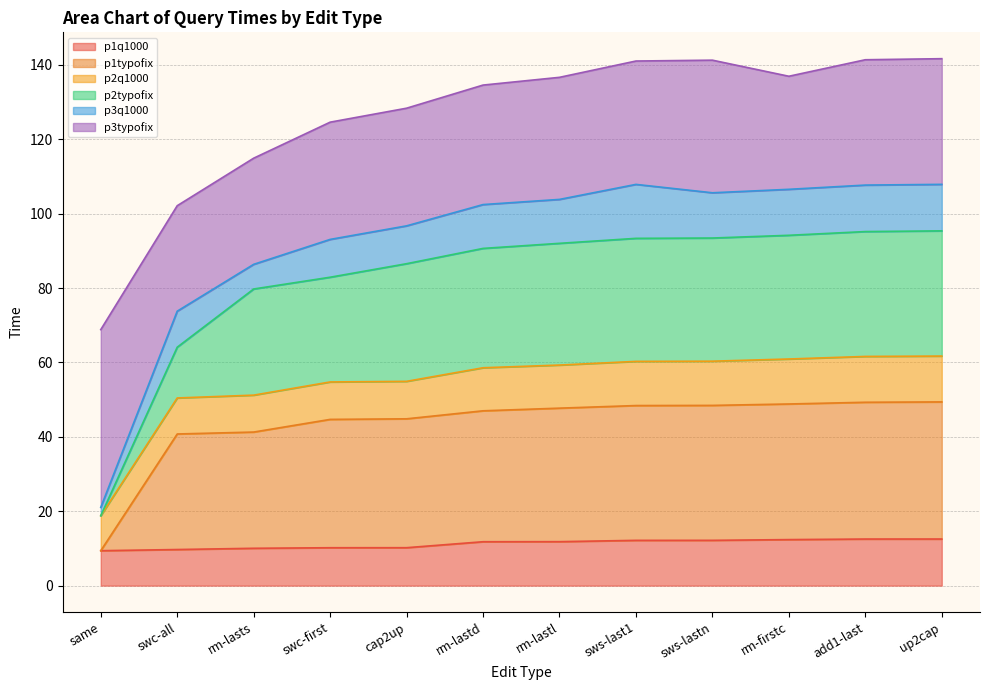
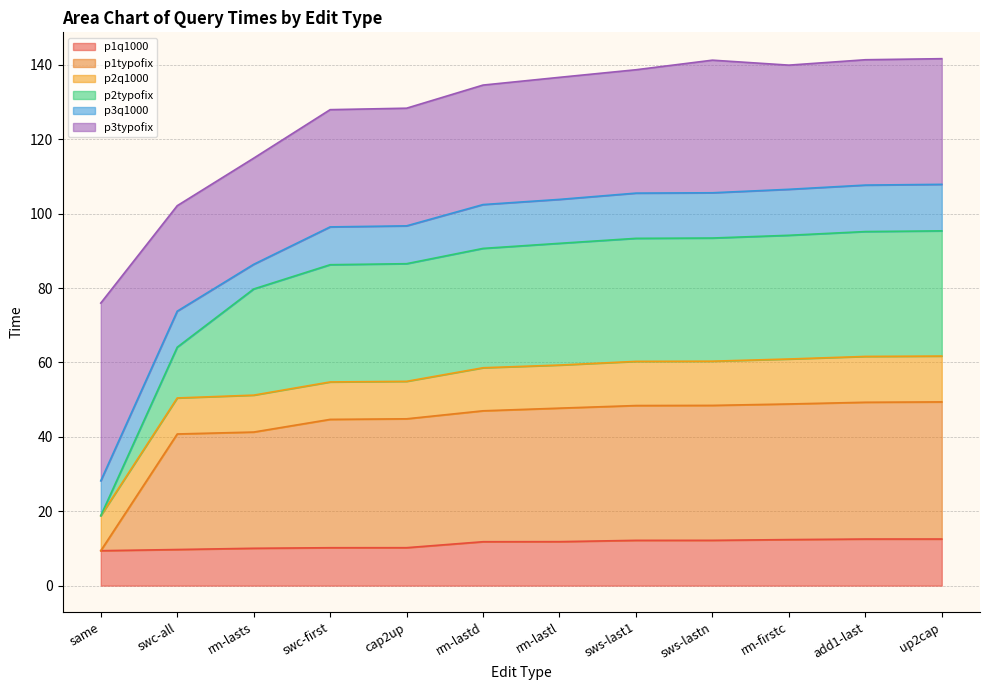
p3q1000, same: 2 -> 9
p2typofix, swc-first: 28 -> 32
p3q1000, sws-last1: 15 -> 12
p3typofix, rm-firstc: 30 -> 33
